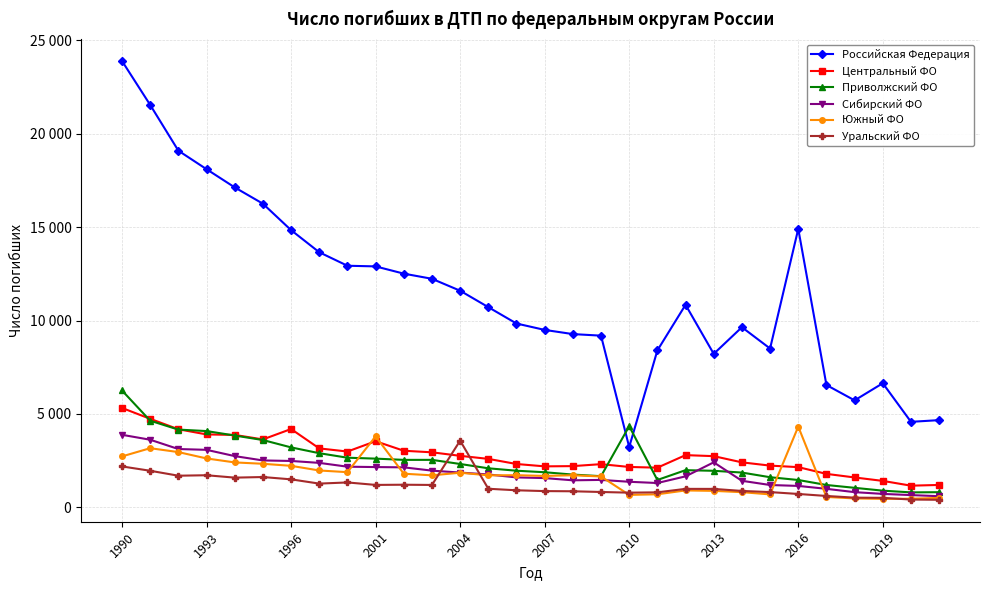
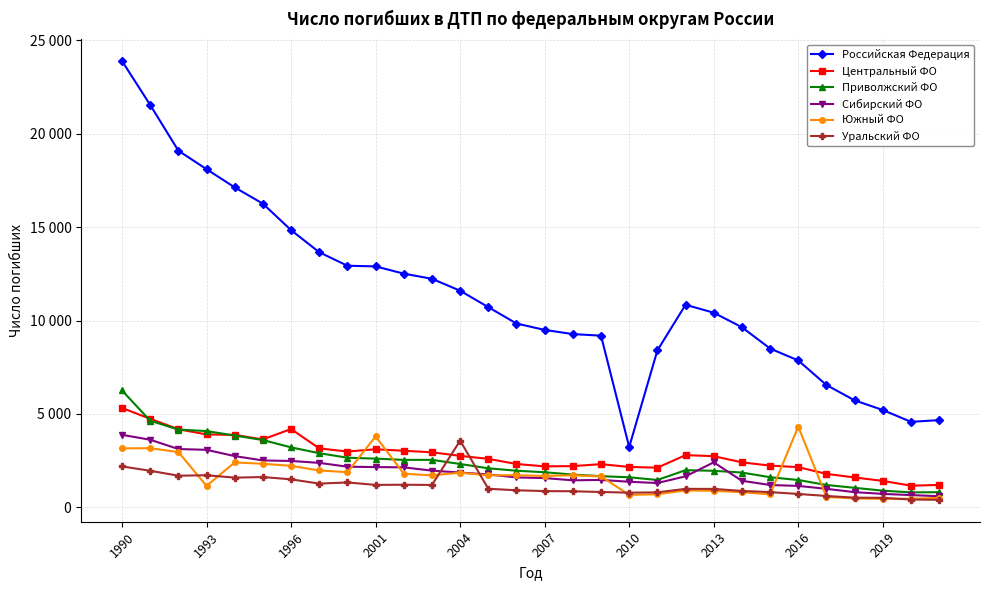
Южный ФО, 1990: 2700 -> 3200
Южный ФО, 1993: 2600 -> 1100
Центральный ФО, 2001: 3500 -> 3100
Приволжский ФО, 2010: 4300 -> 1600
Российская Федерация, 2013: 8200 -> 10400
Российская Федерация, 2016: 14900 -> 7900
Российская Федерация, 2019: 6600 -> 5200
